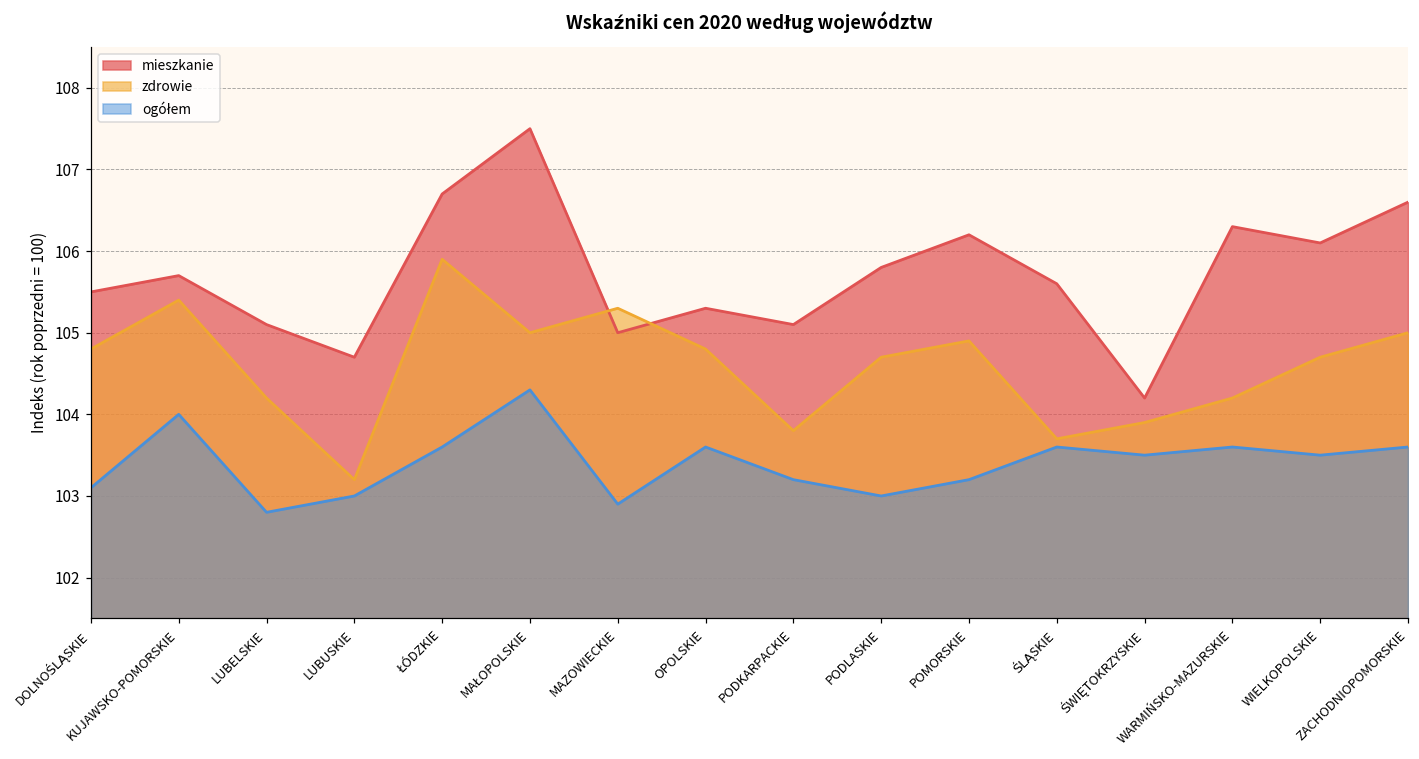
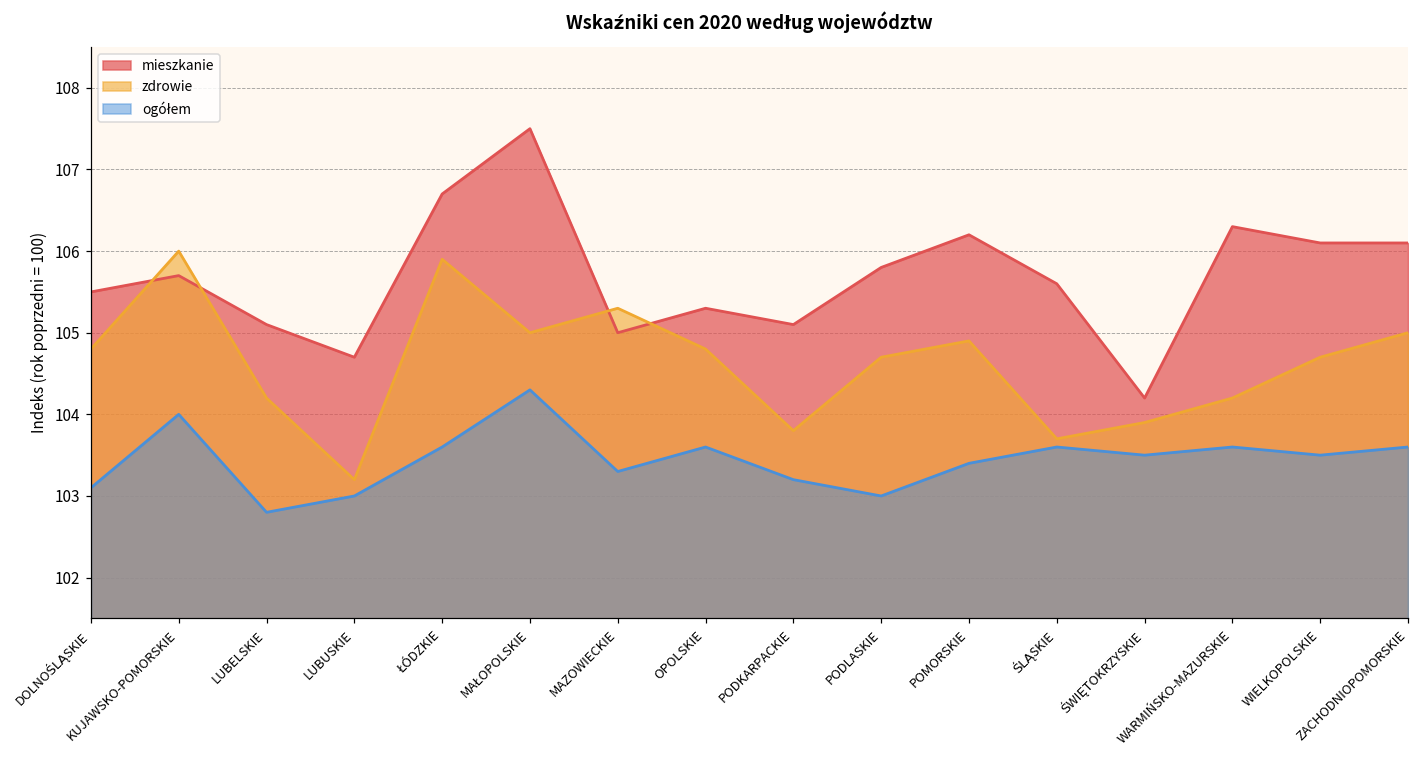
zdrowie, KUJAWSKO-POMORSKIE: 105.4 -> 106.0
ogółem, MAZOWIECKIE: 102.9 -> 103.3
ogółem, POMORSKIE: 103.2 -> 103.4
mieszkanie, ZACHODNIOPOMORSKIE: 106.6 -> 106.1
